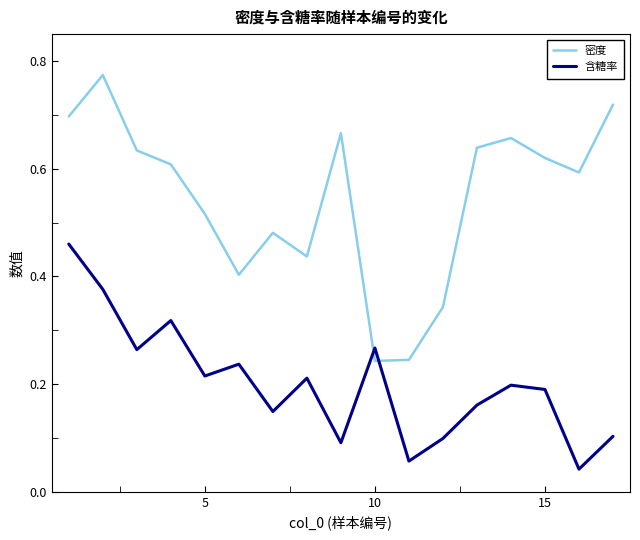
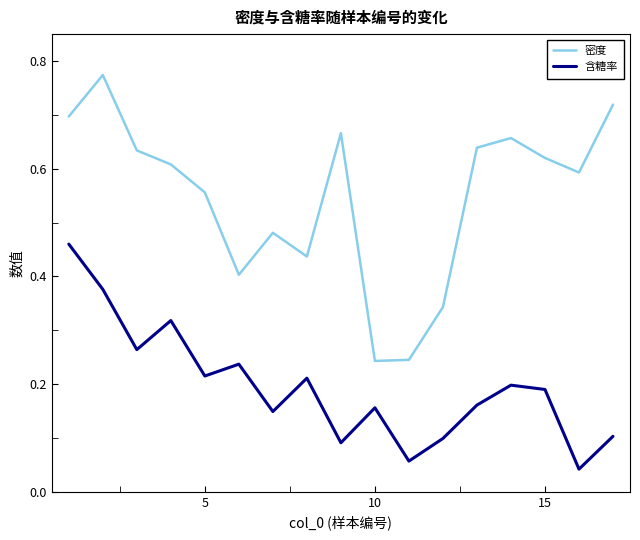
密度, 5: 0.52 -> 0.56
含糖率, 10: 0.27 -> 0.16
